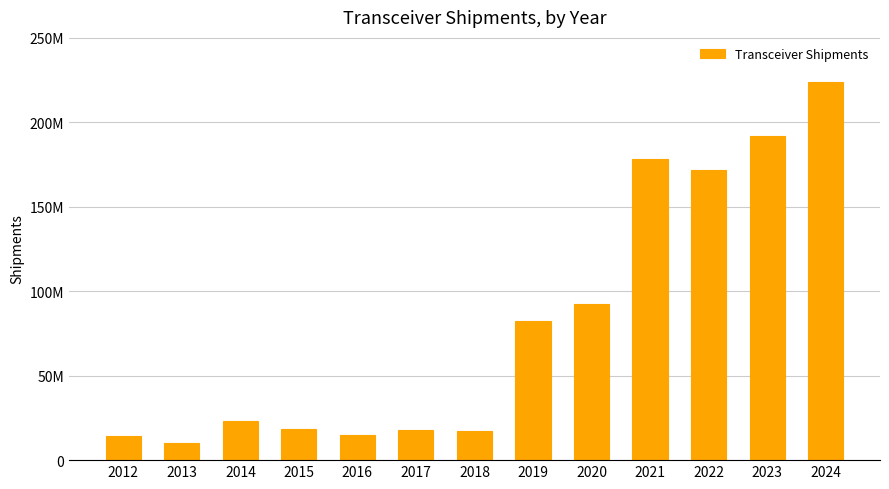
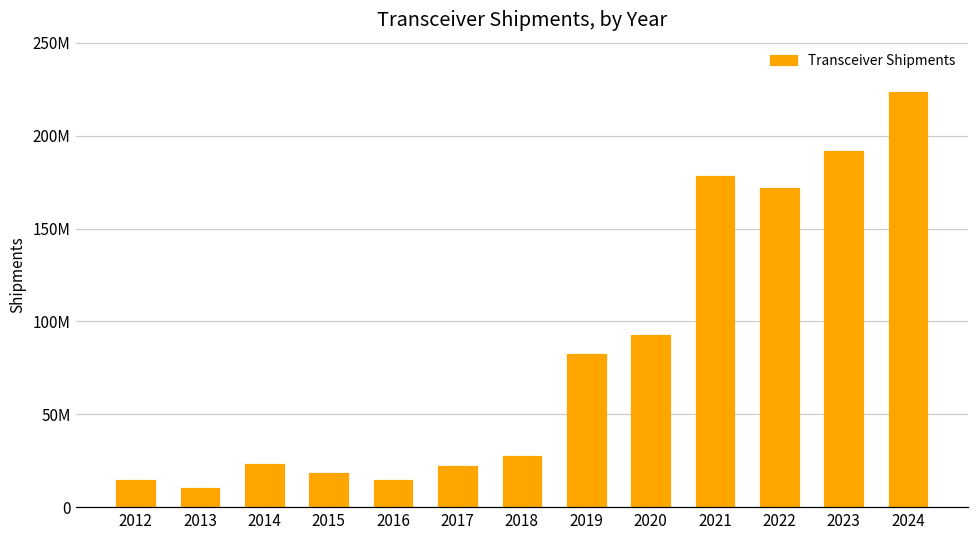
2017: 18000000 -> 22000000
2018: 17000000 -> 28000000
